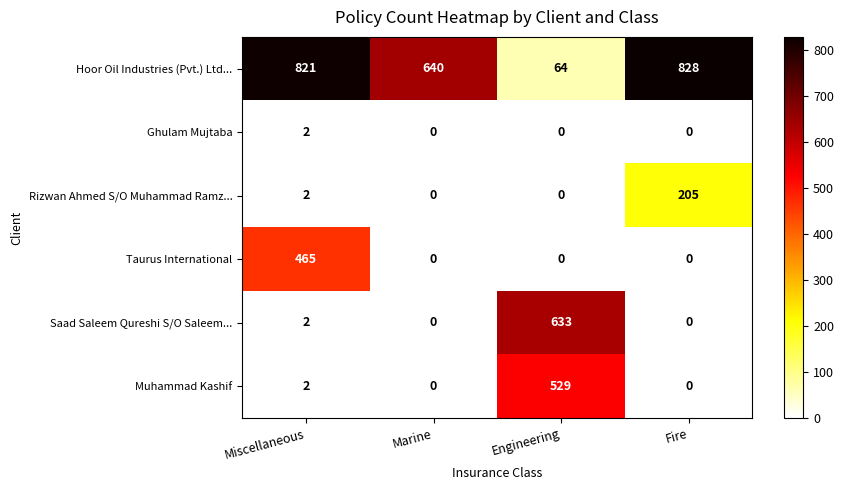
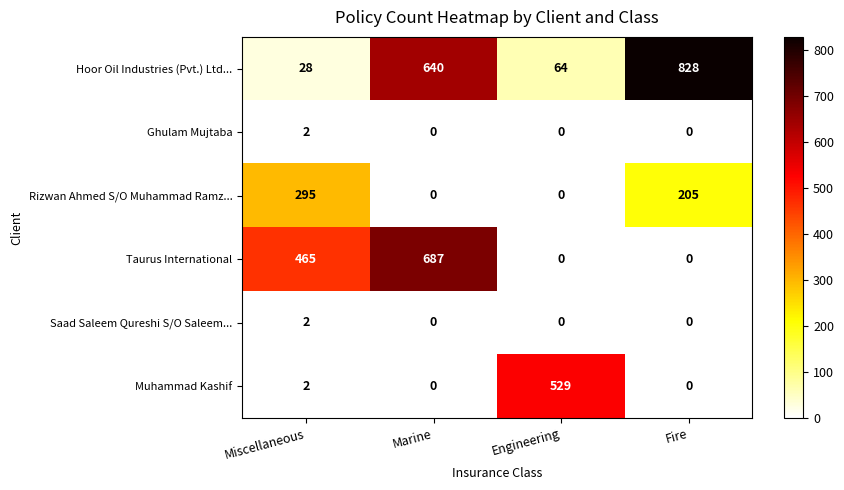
Hoor Oil Industries (Pvt.) Ltd..., Miscellaneous: 821 -> 28
Rizwan Ahmed S/O Muhammad Ramz..., Miscellaneous: 2 -> 295
Taurus International, Marine: 0 -> 687
Saad Saleem Qureshi S/O Saleem..., Engineering: 633 -> 0
